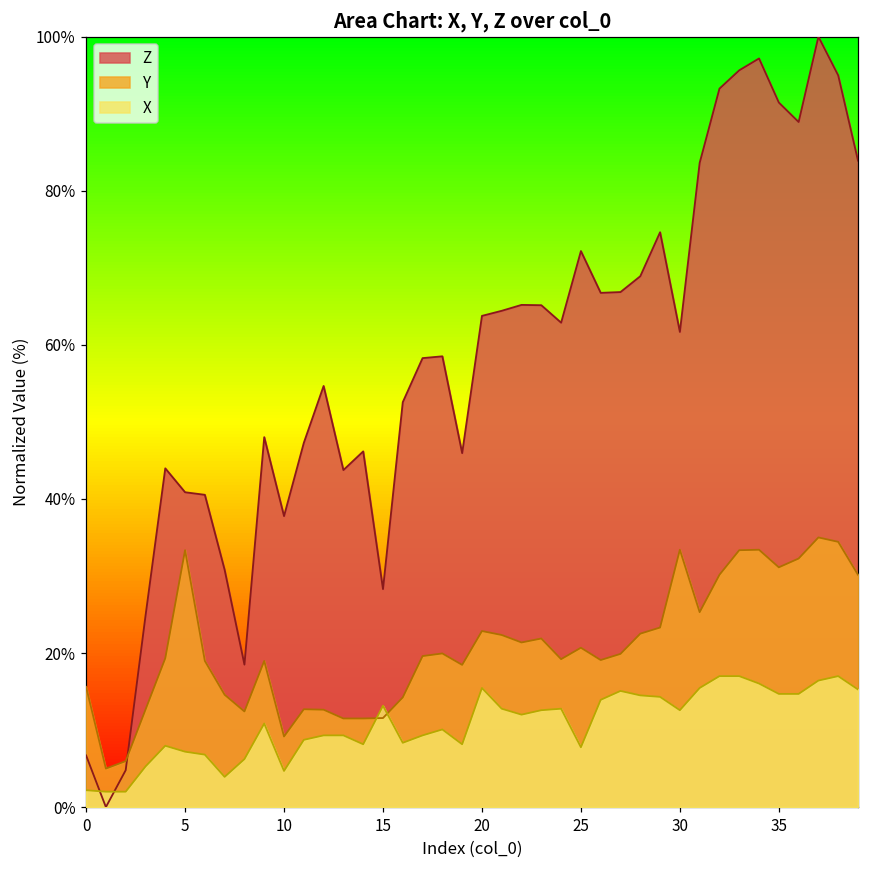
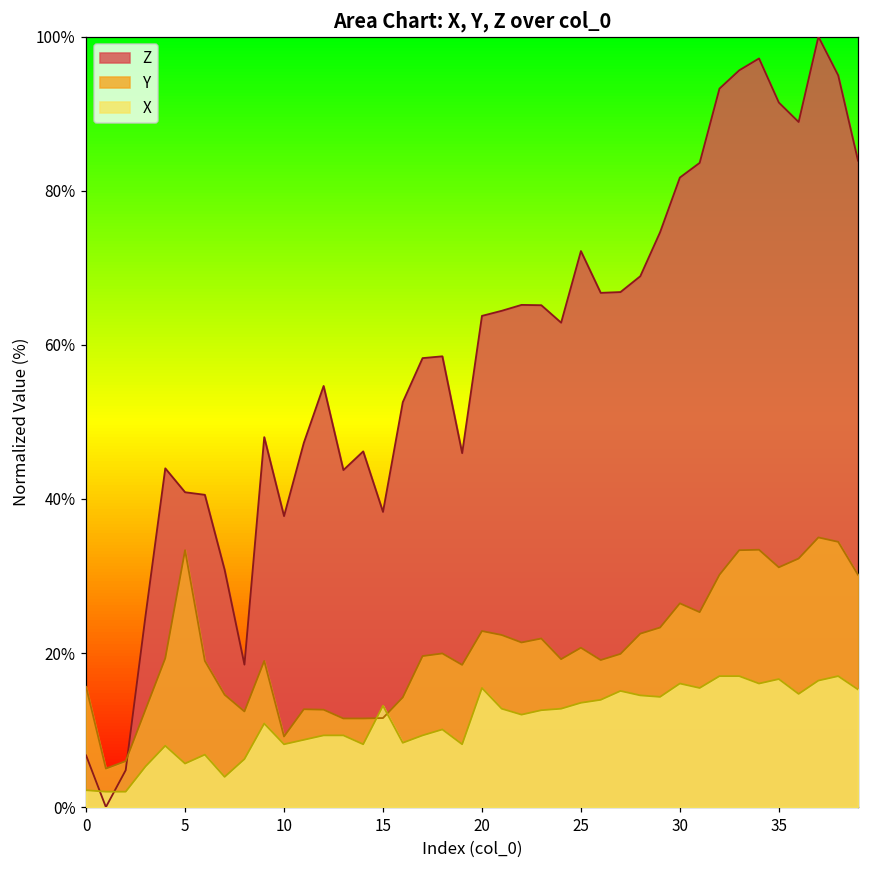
X, 5: 7% -> 6%
X, 10: 5% -> 8%
Z, 15: 28% -> 38%
X, 25: 8% -> 14%
Z, 30: 62% -> 82%
Y, 30: 33% -> 26%
X, 30: 13% -> 16%
X, 35: 15% -> 17%
